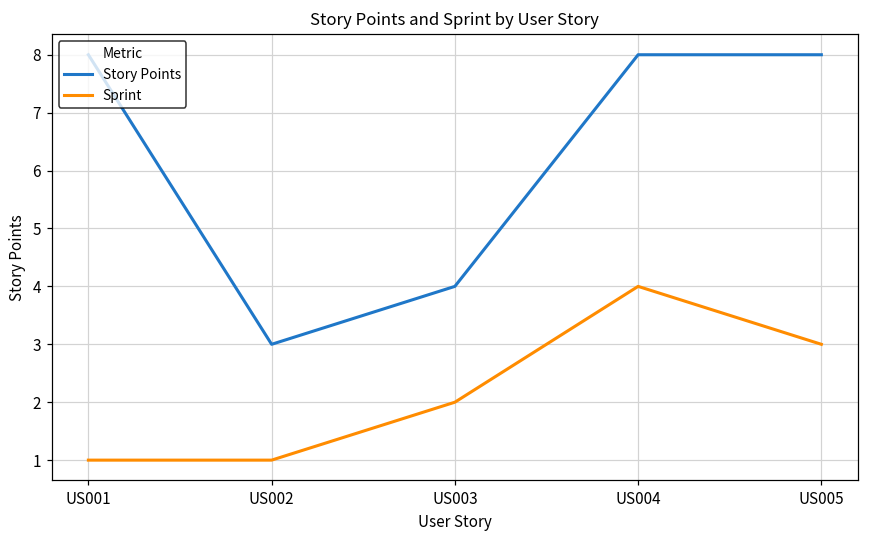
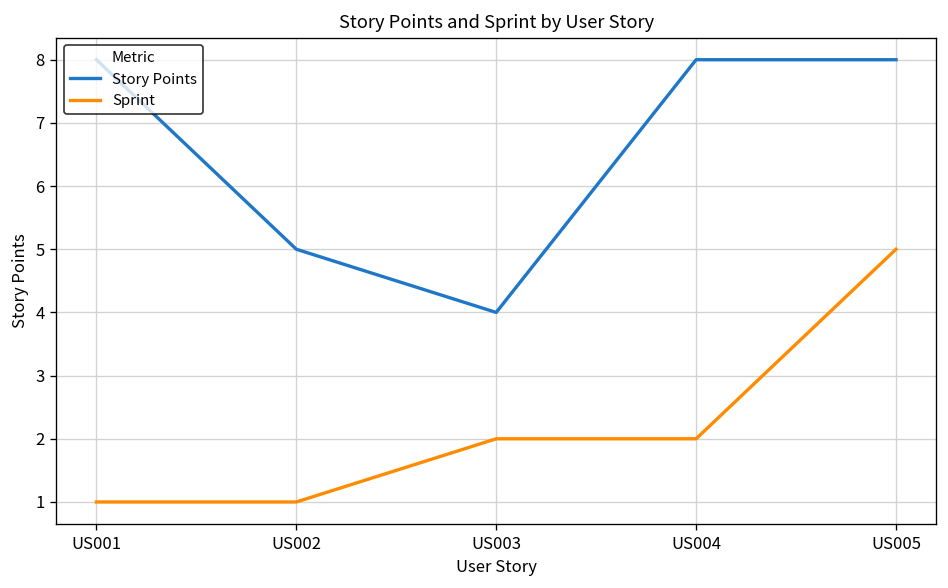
Story Points, US002: 3 -> 5
Sprint, US004: 4 -> 2
Sprint, US005: 3 -> 5
